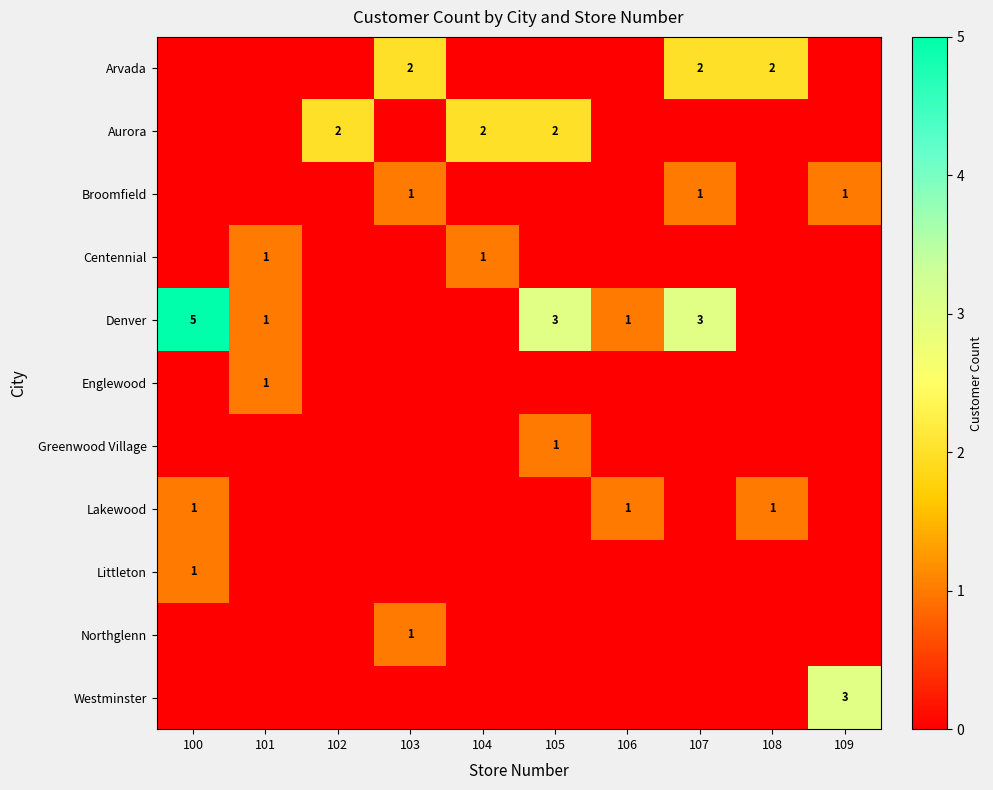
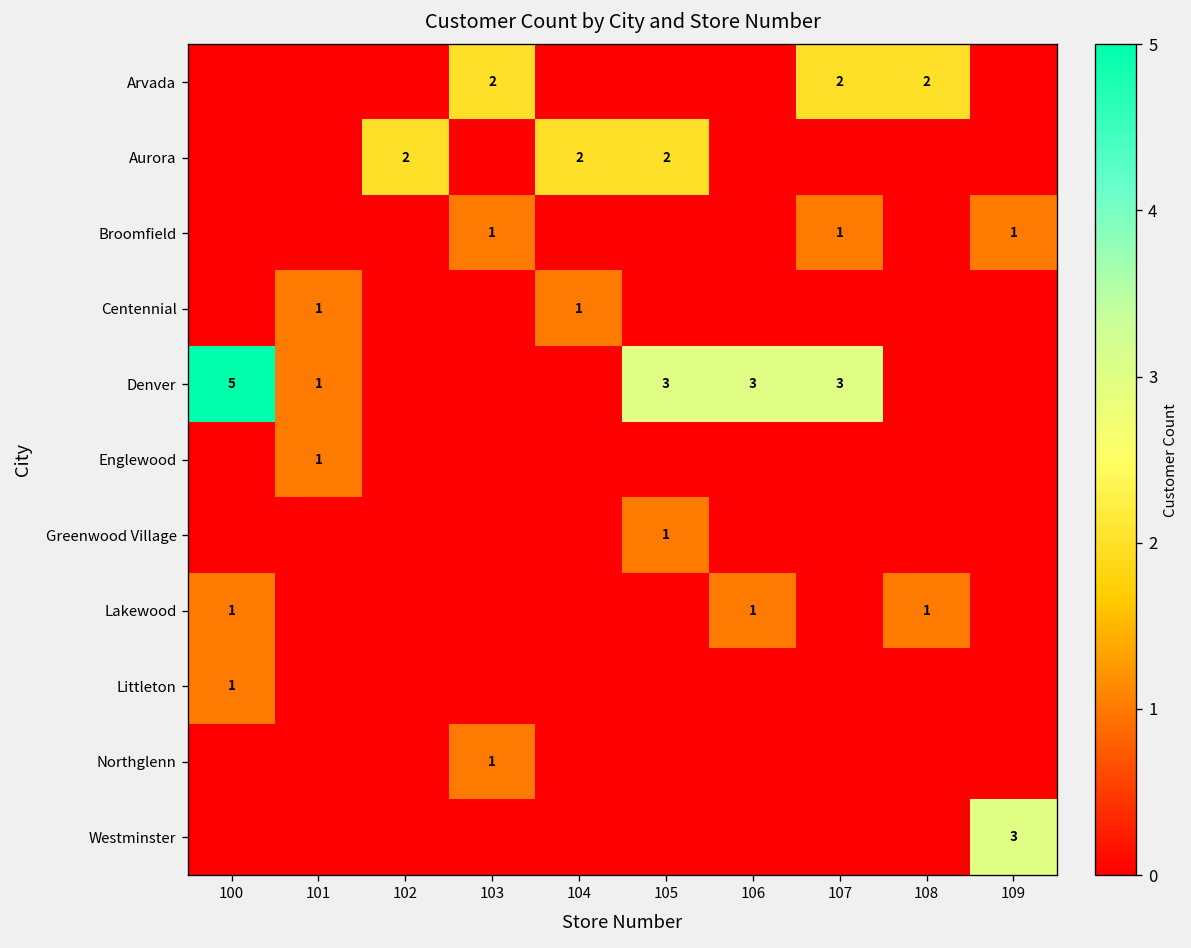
Denver, 106: 1 -> 3
